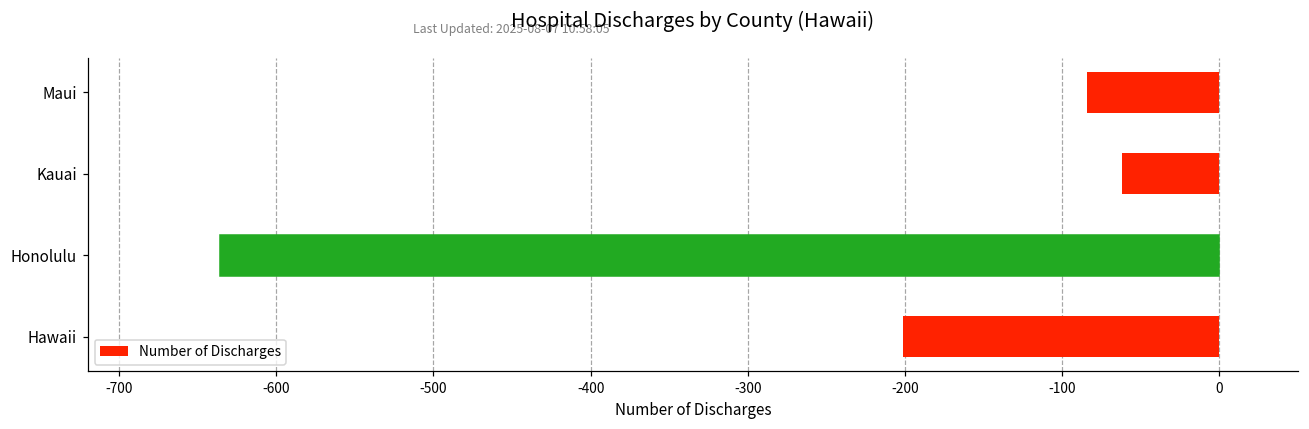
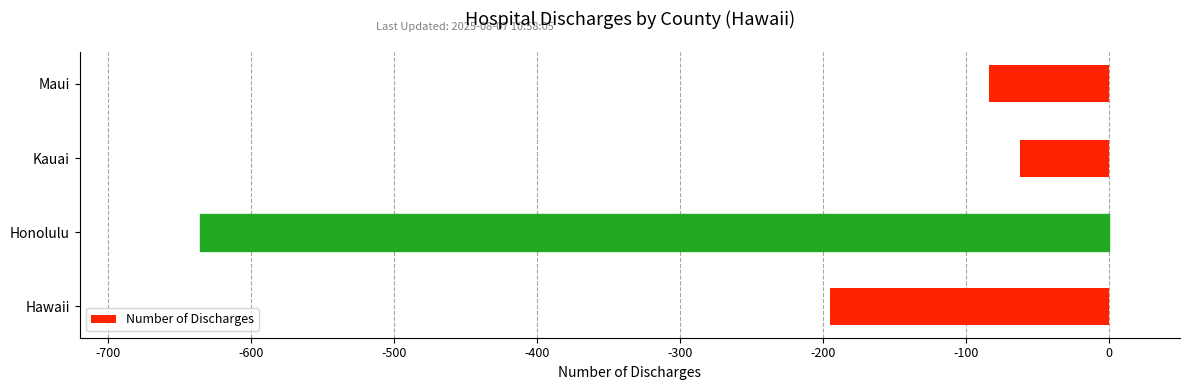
Hawaii: -201 -> -195
